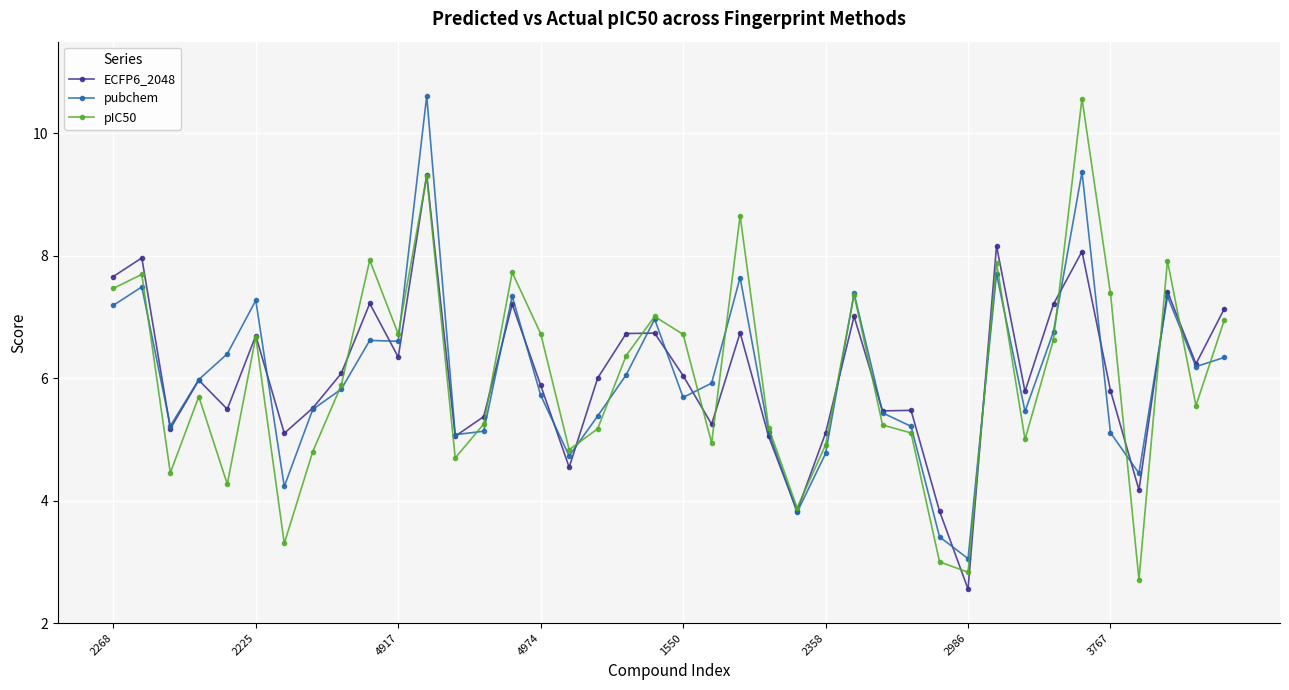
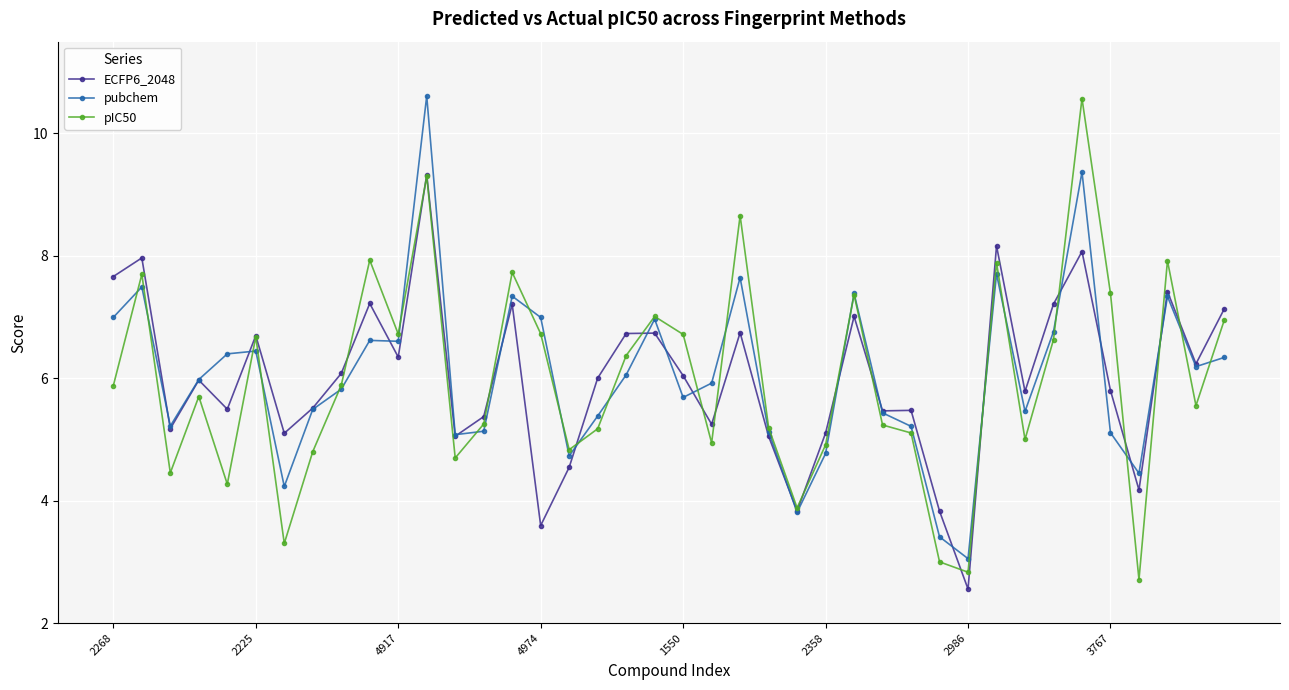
pubchem, 2268: 7.2 -> 7.0
pIC50, 2268: 7.5 -> 5.9
pubchem, 2225: 7.3 -> 6.4
ECFP6_2048, 4974: 5.9 -> 3.6
pubchem, 4974: 5.7 -> 7.0
